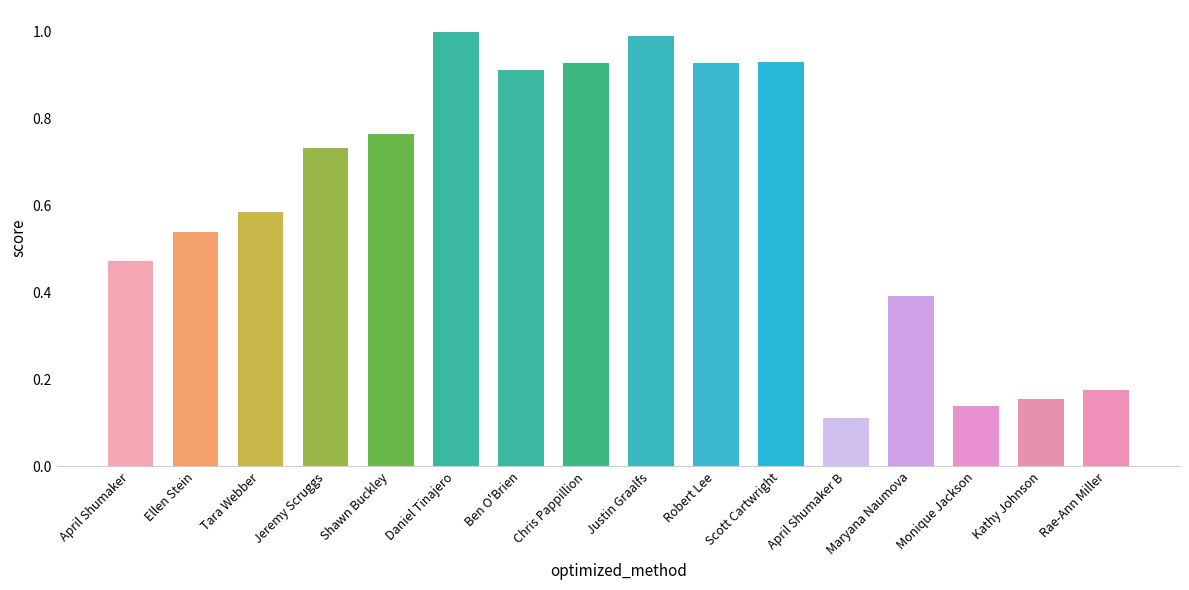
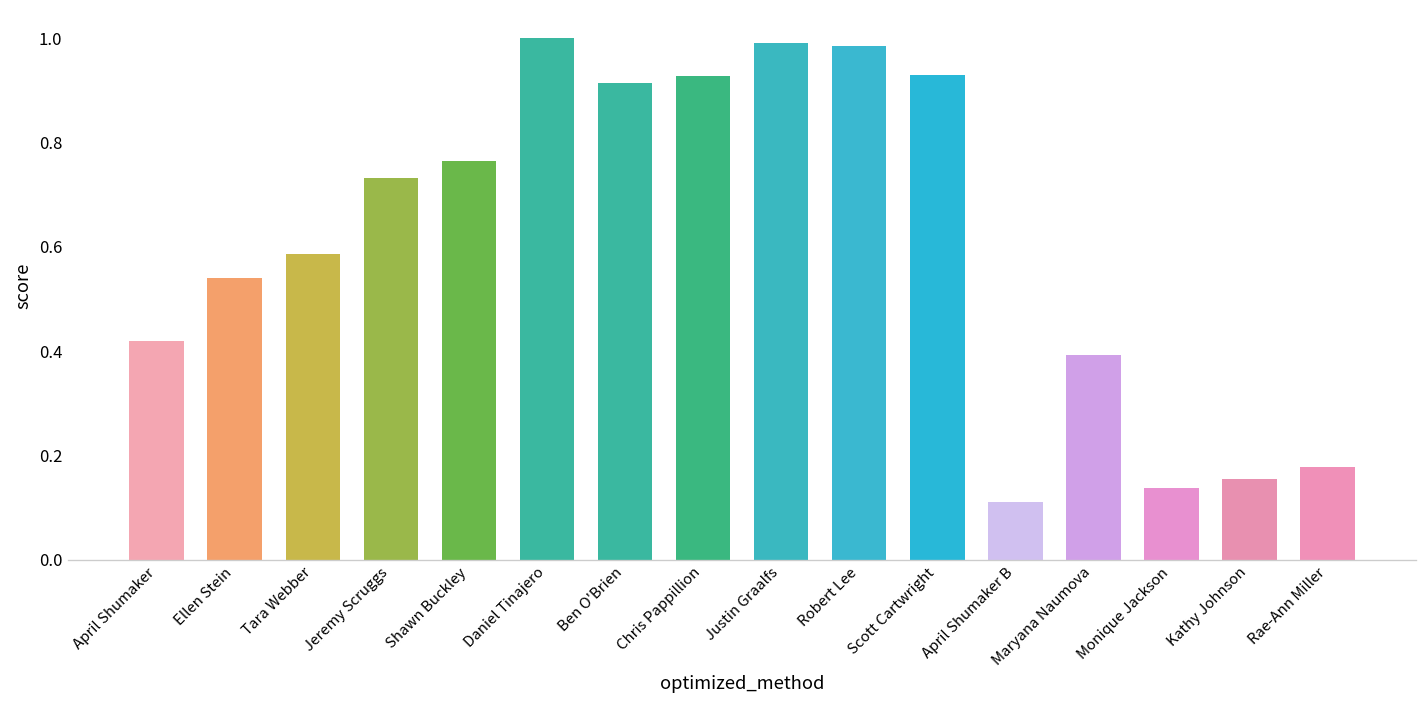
April Shumaker: 0.47 -> 0.42
Robert Lee: 0.93 -> 0.99
